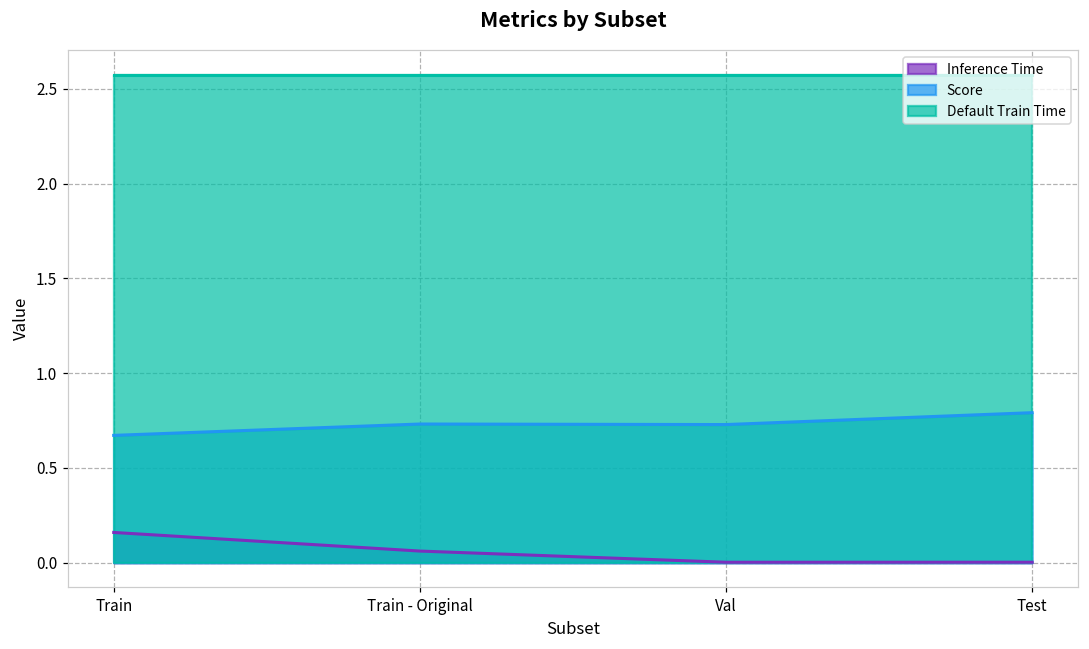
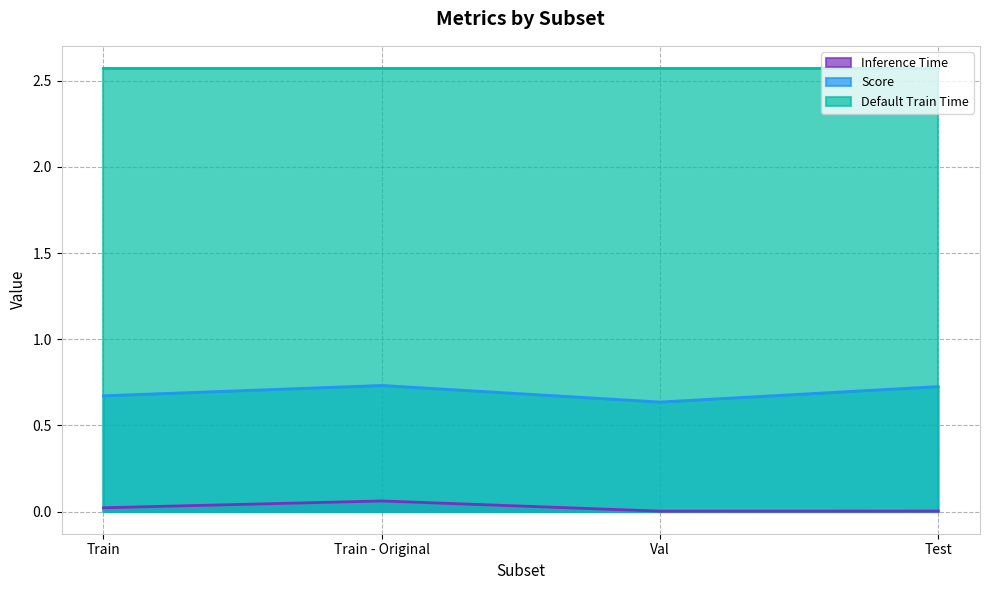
Inference Time, Train: 0.16 -> 0.02
Score, Val: 0.73 -> 0.64
Score, Test: 0.79 -> 0.73
